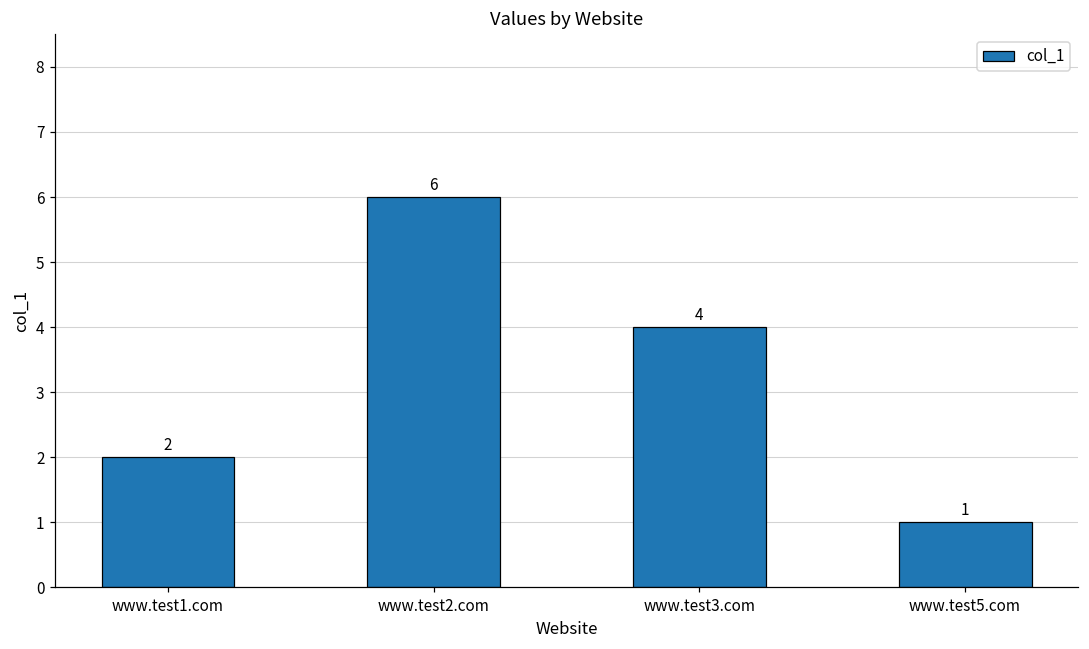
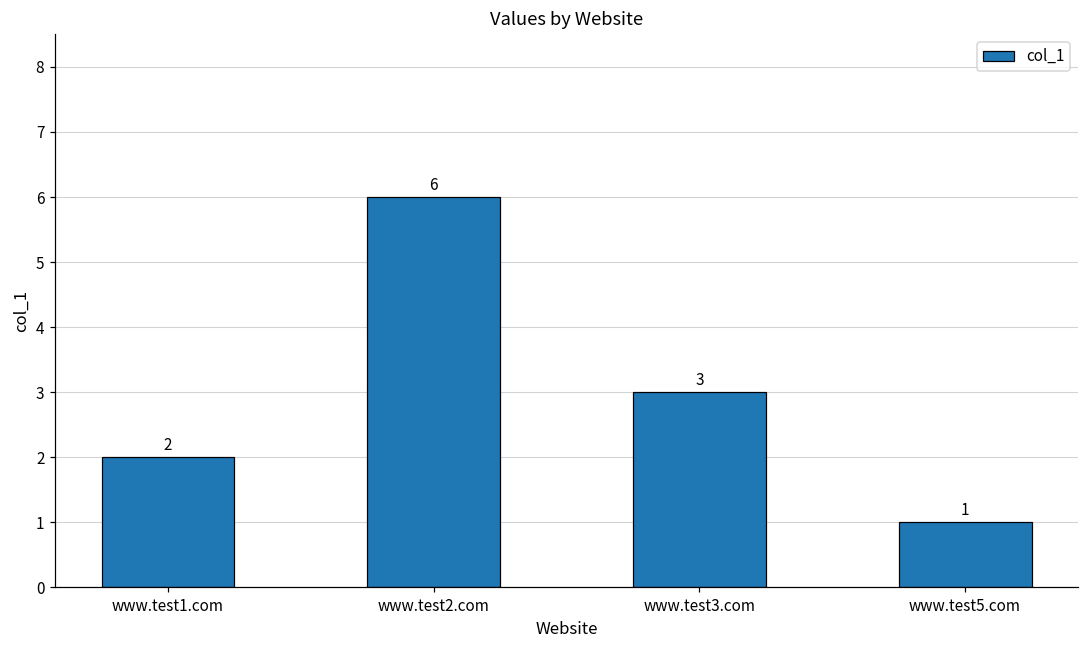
www.test3.com: 4 -> 3
